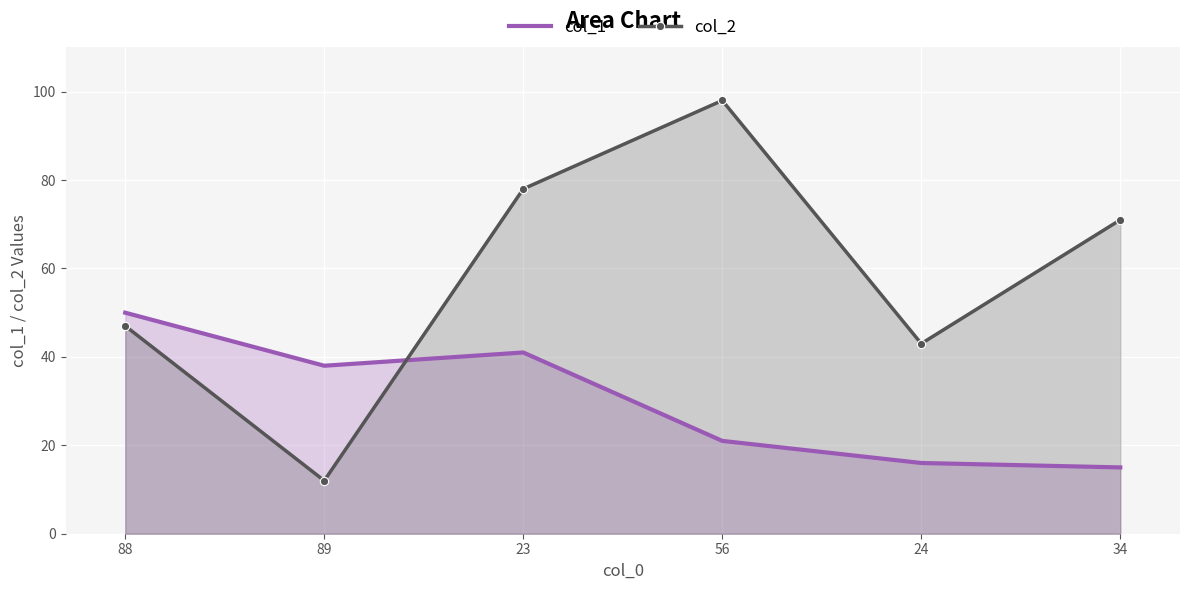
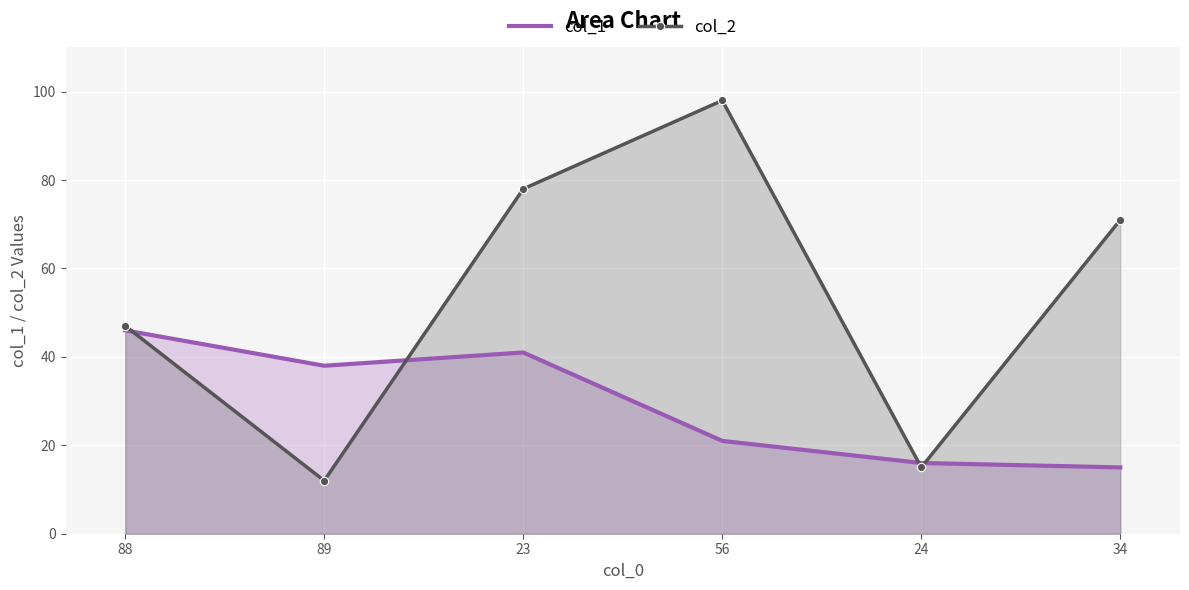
col_1, 88: 50 -> 46
col_2, 24: 43 -> 15
